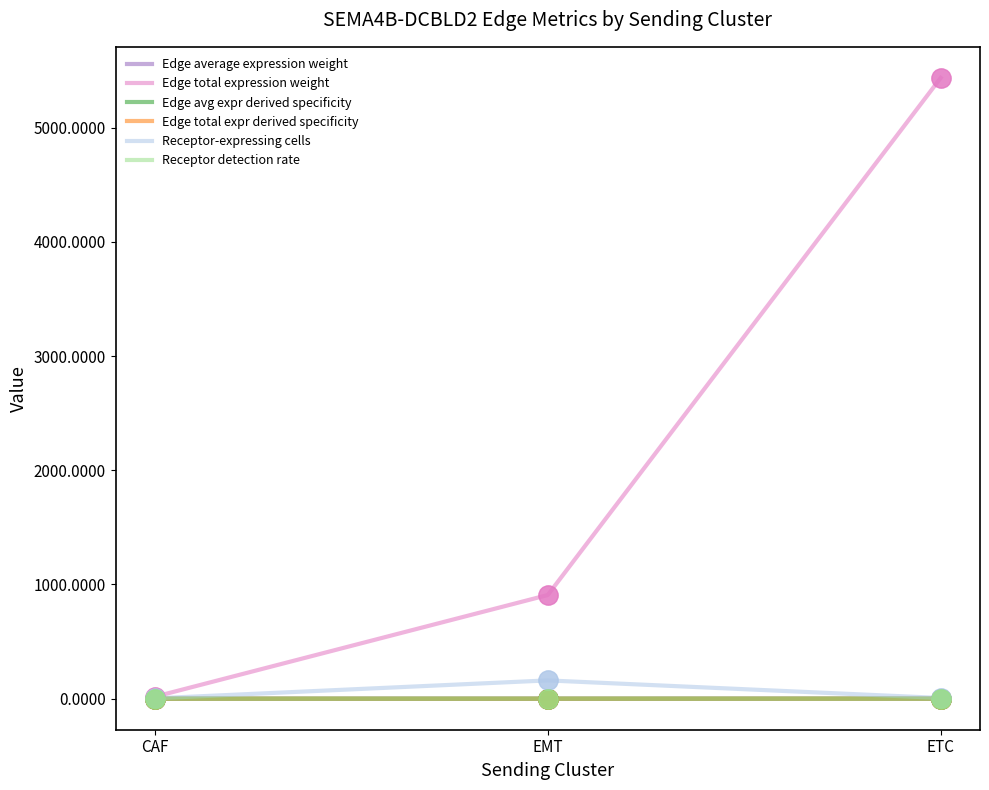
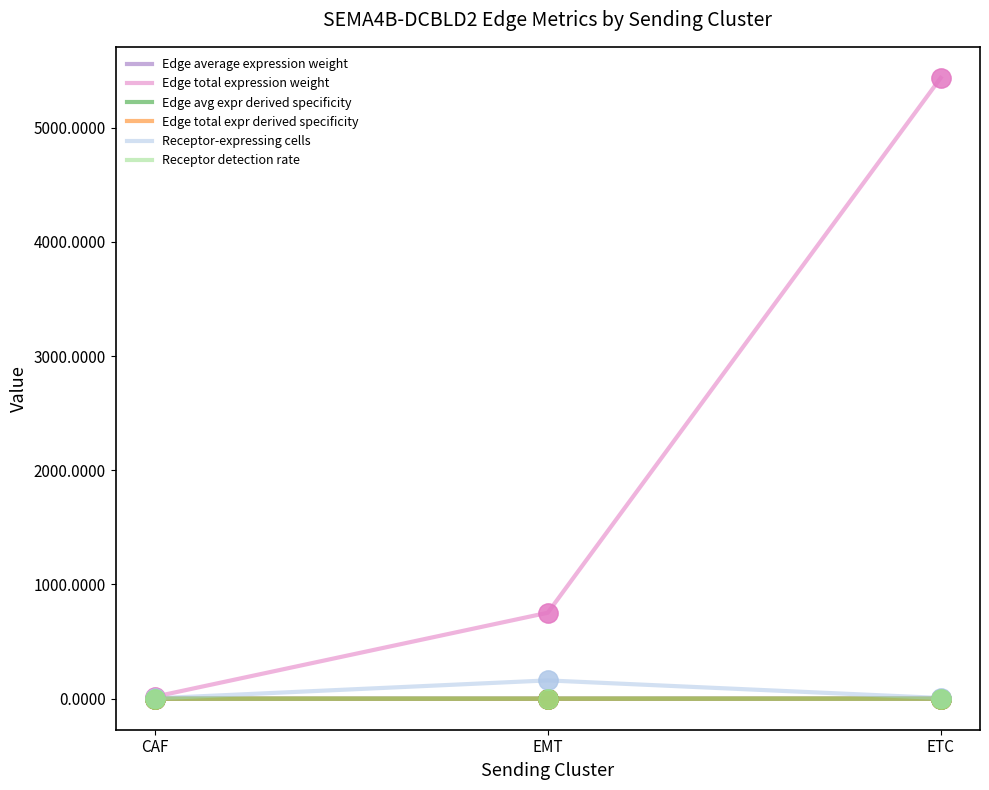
Edge total expression weight, EMT: 910 -> 750
